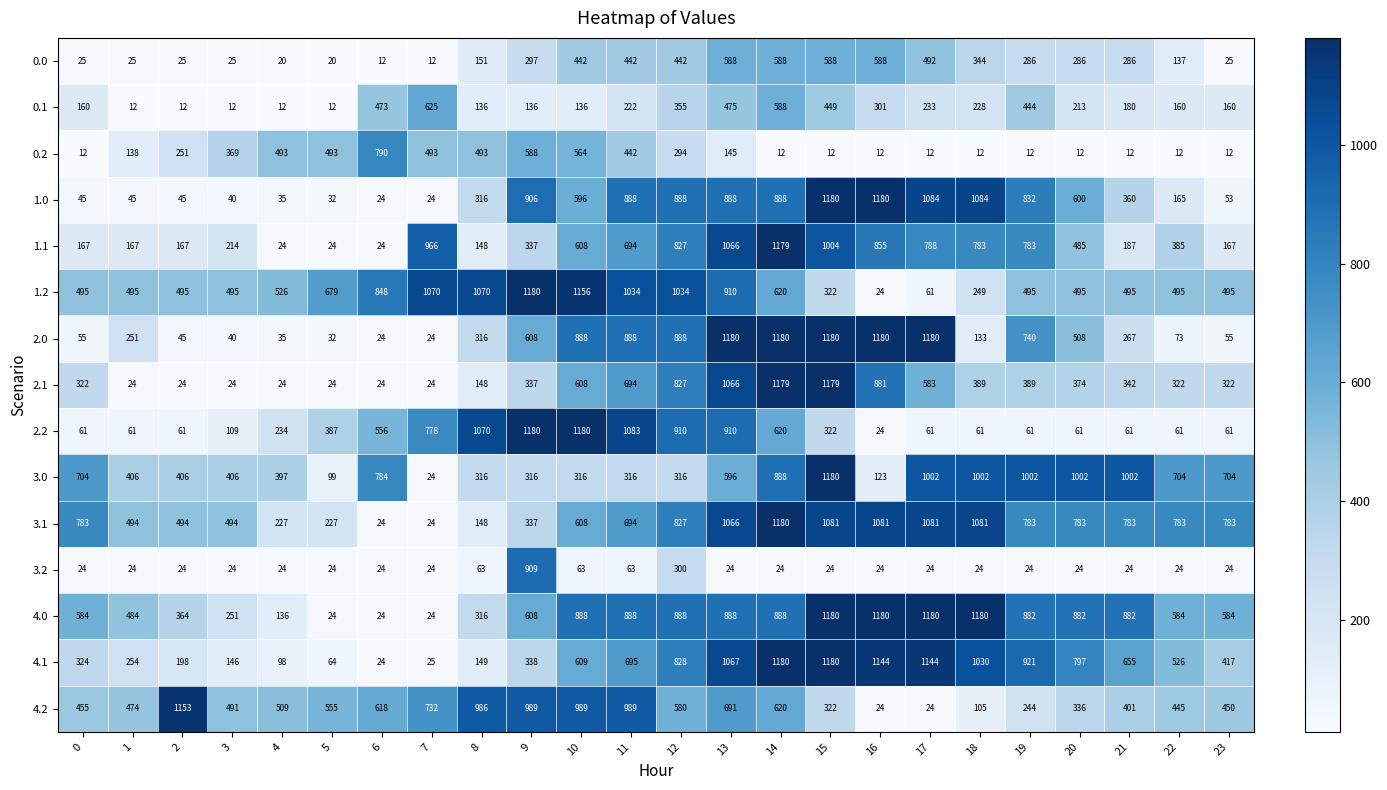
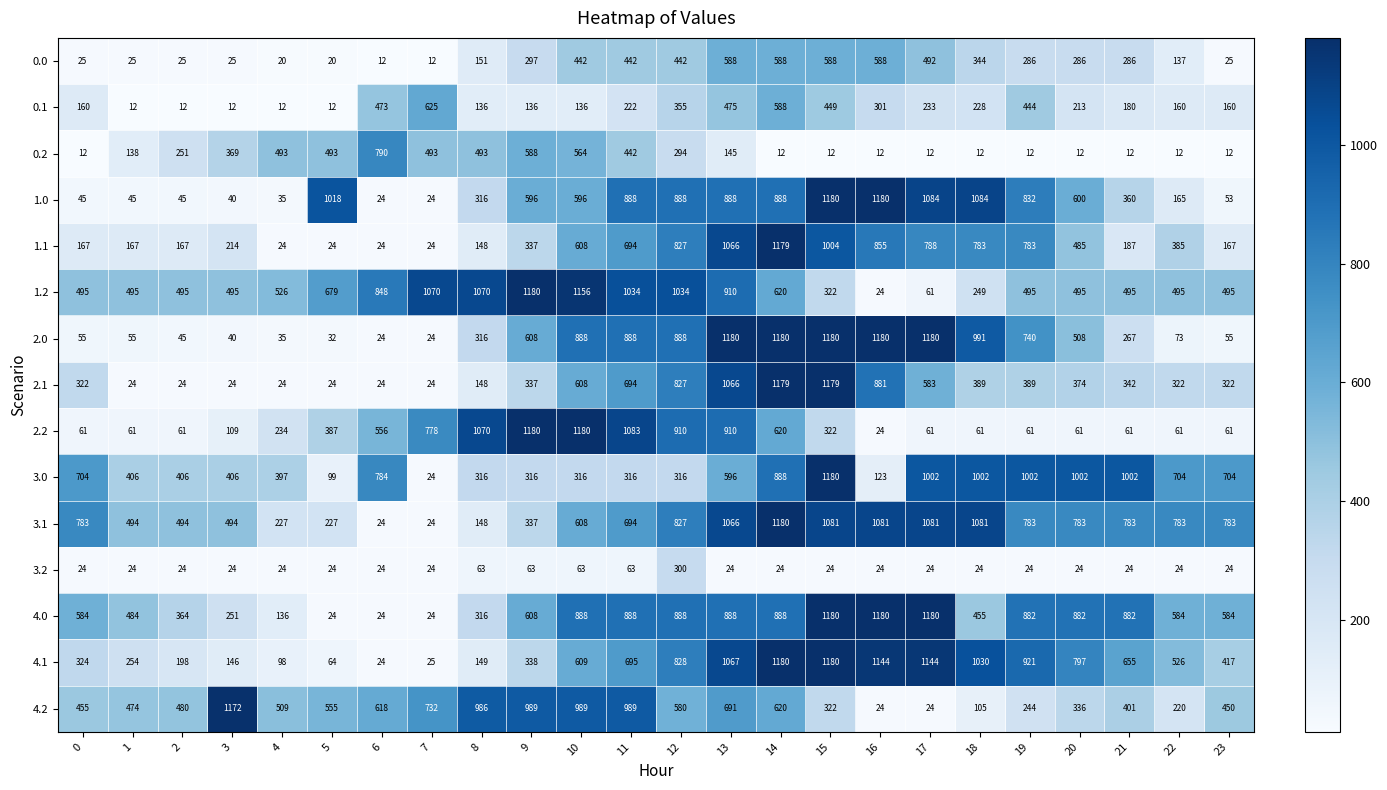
1.0, 5: 32 -> 1018
1.0, 9: 906 -> 596
1.1, 7: 966 -> 24
2.0, 1: 251 -> 55
2.0, 18: 133 -> 991
3.2, 9: 909 -> 63
4.0, 18: 1180 -> 455
4.2, 2: 1153 -> 480
4.2, 3: 491 -> 1172
4.2, 22: 445 -> 220
